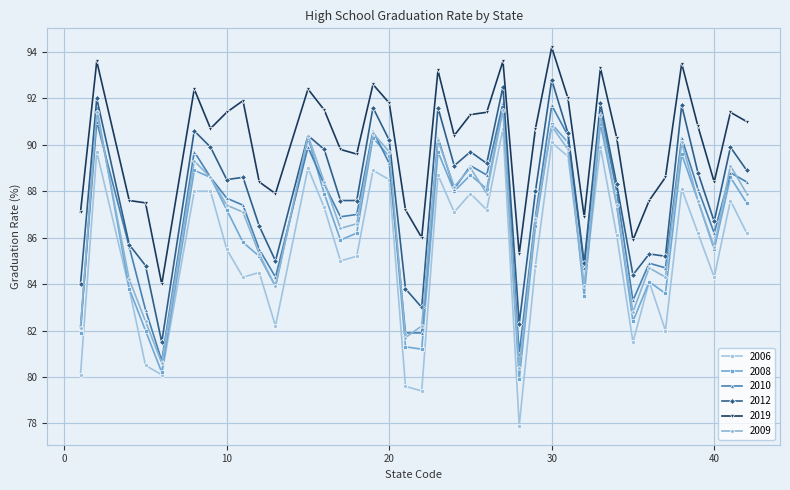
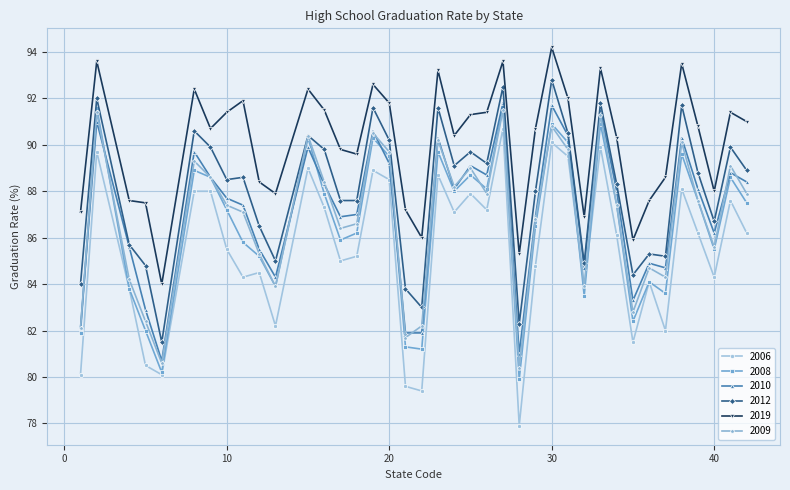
2019, 40: 88.4 -> 88.0
